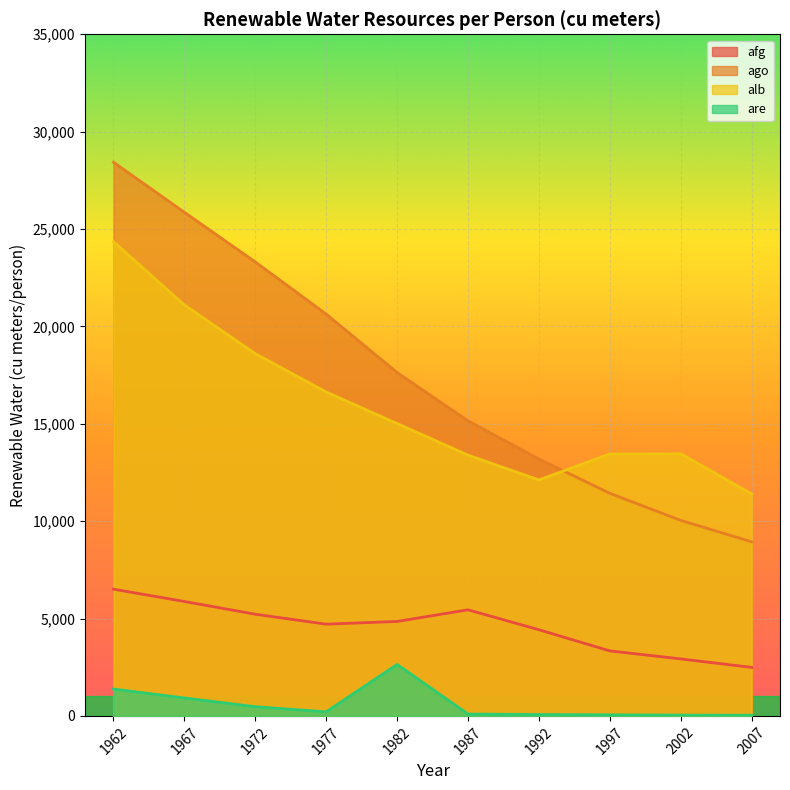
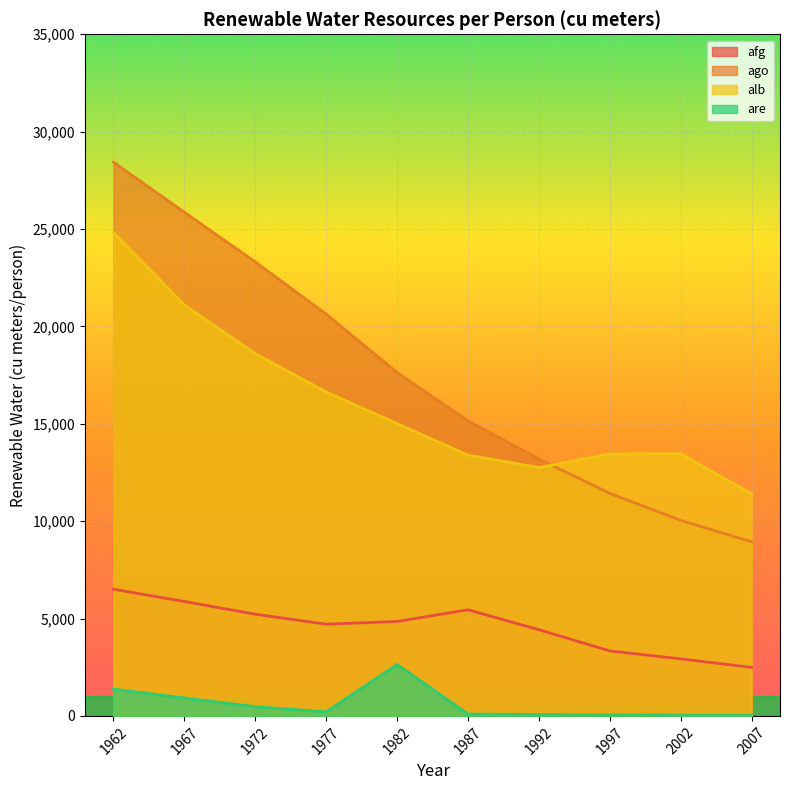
alb, 1962: 24,400 -> 24,800
alb, 1992: 12,100 -> 12,800
